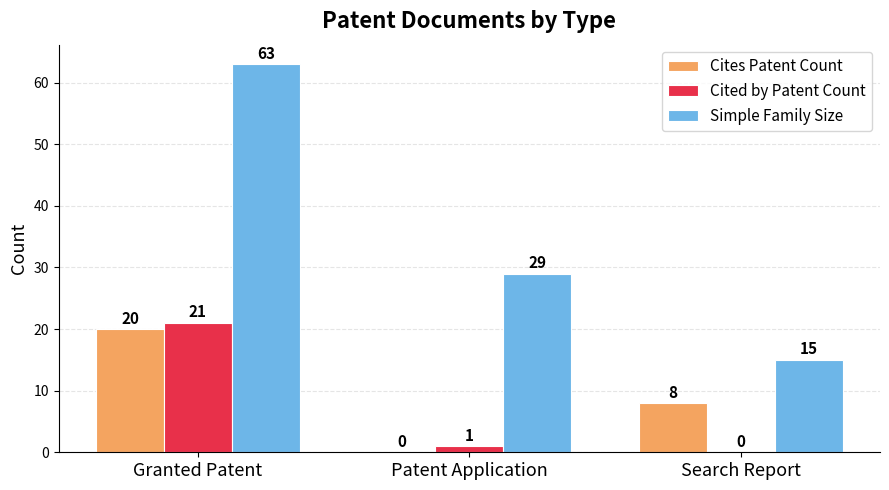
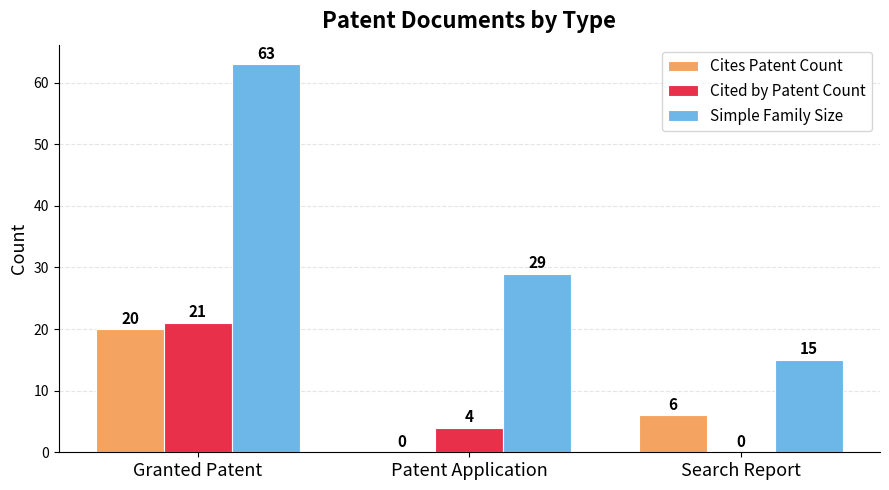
Cited by Patent Count, Patent Application: 1 -> 4
Cites Patent Count, Search Report: 8 -> 6
